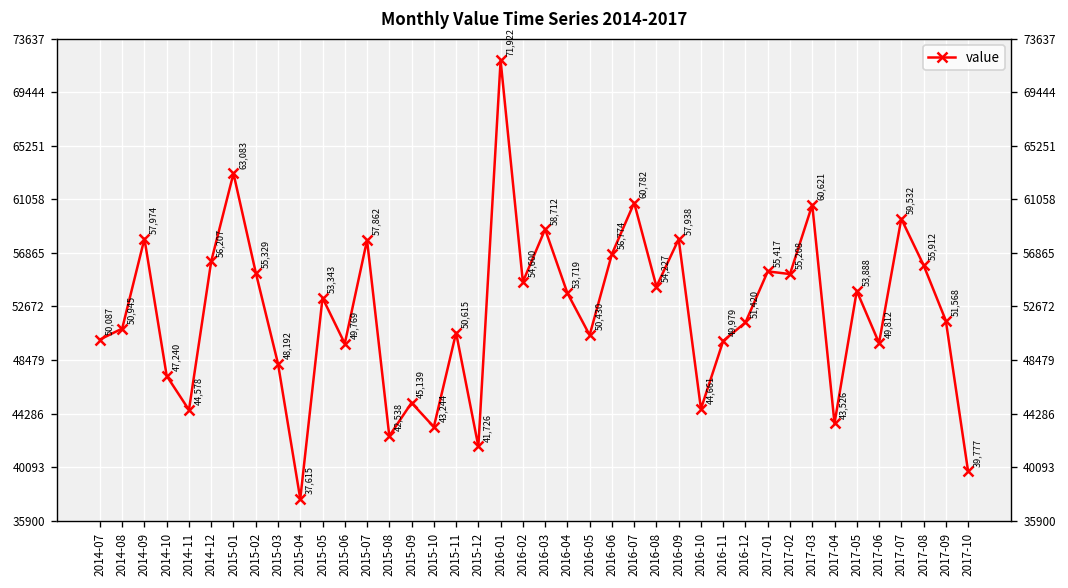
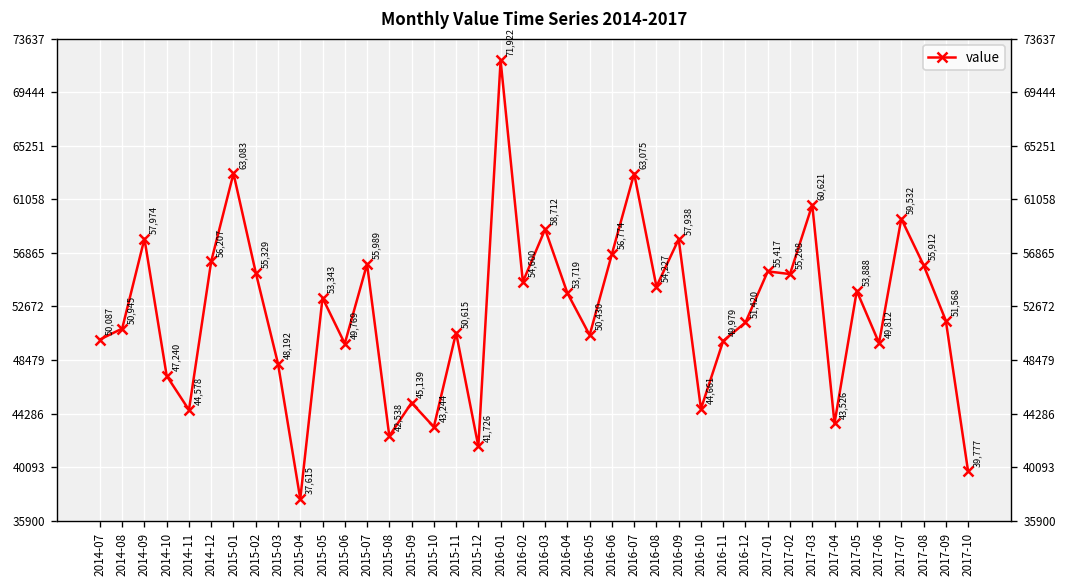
2015-07: 57,862 -> 55,989
2016-07: 60,782 -> 63,075
